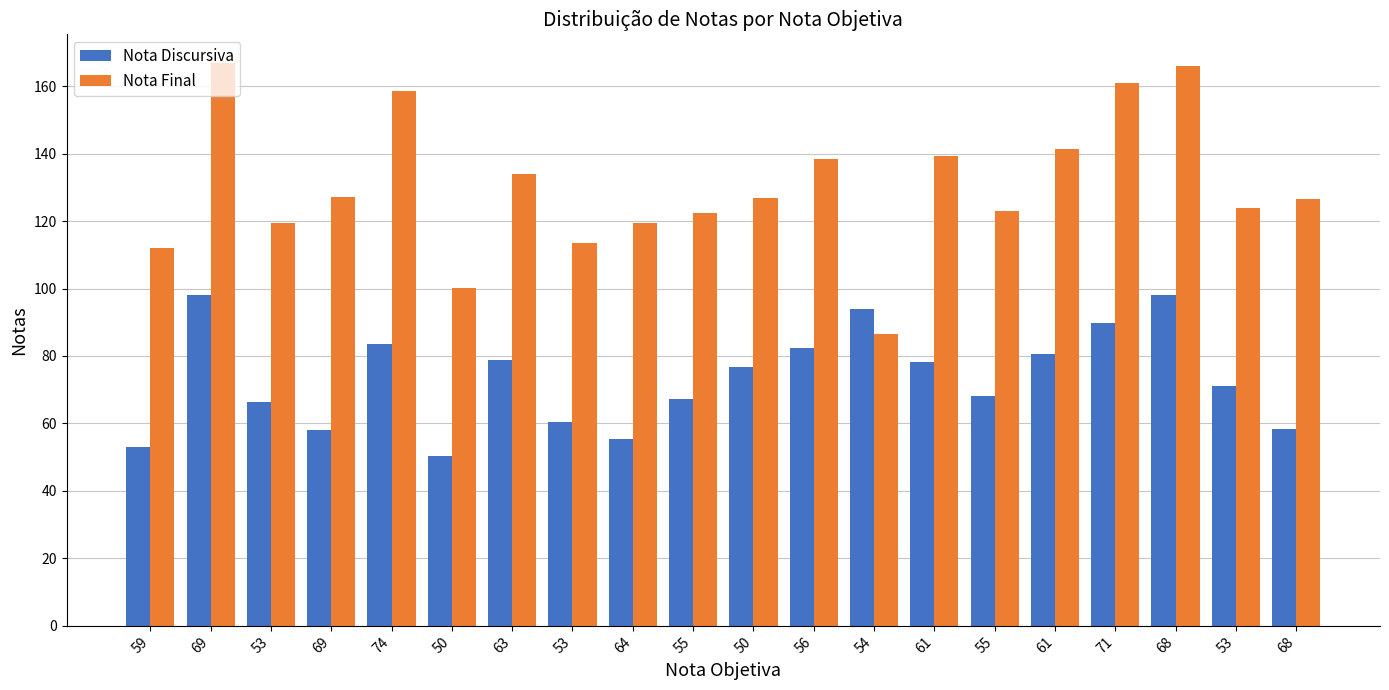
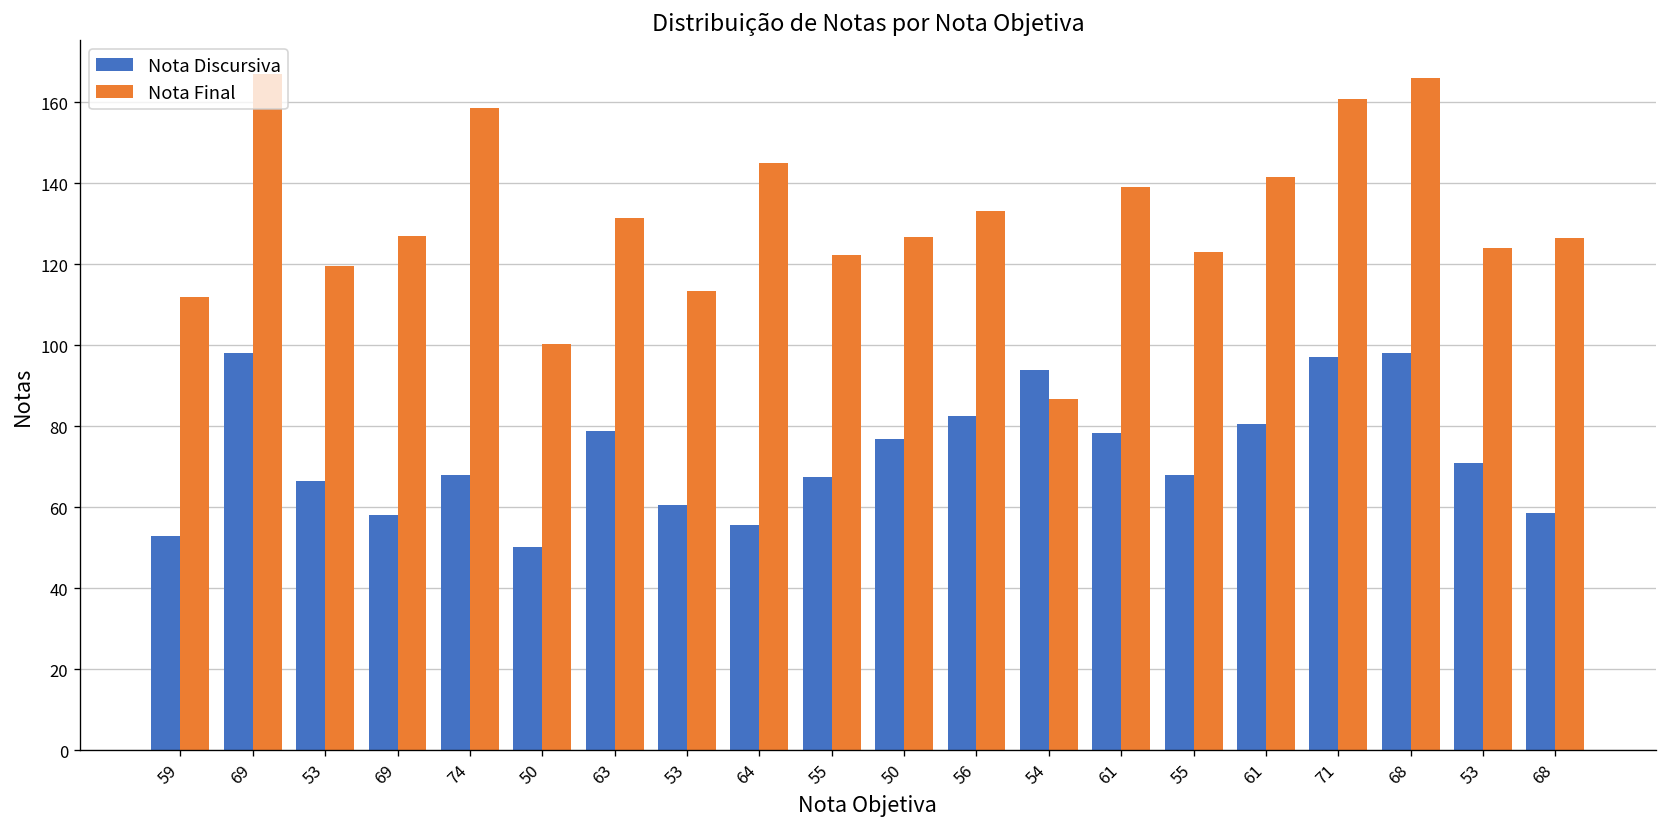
Nota Discursiva, 74: 84 -> 68
Nota Final, 63: 134 -> 131
Nota Final, 64: 120 -> 145
Nota Final, 56: 139 -> 133
Nota Discursiva, 71: 90 -> 97
